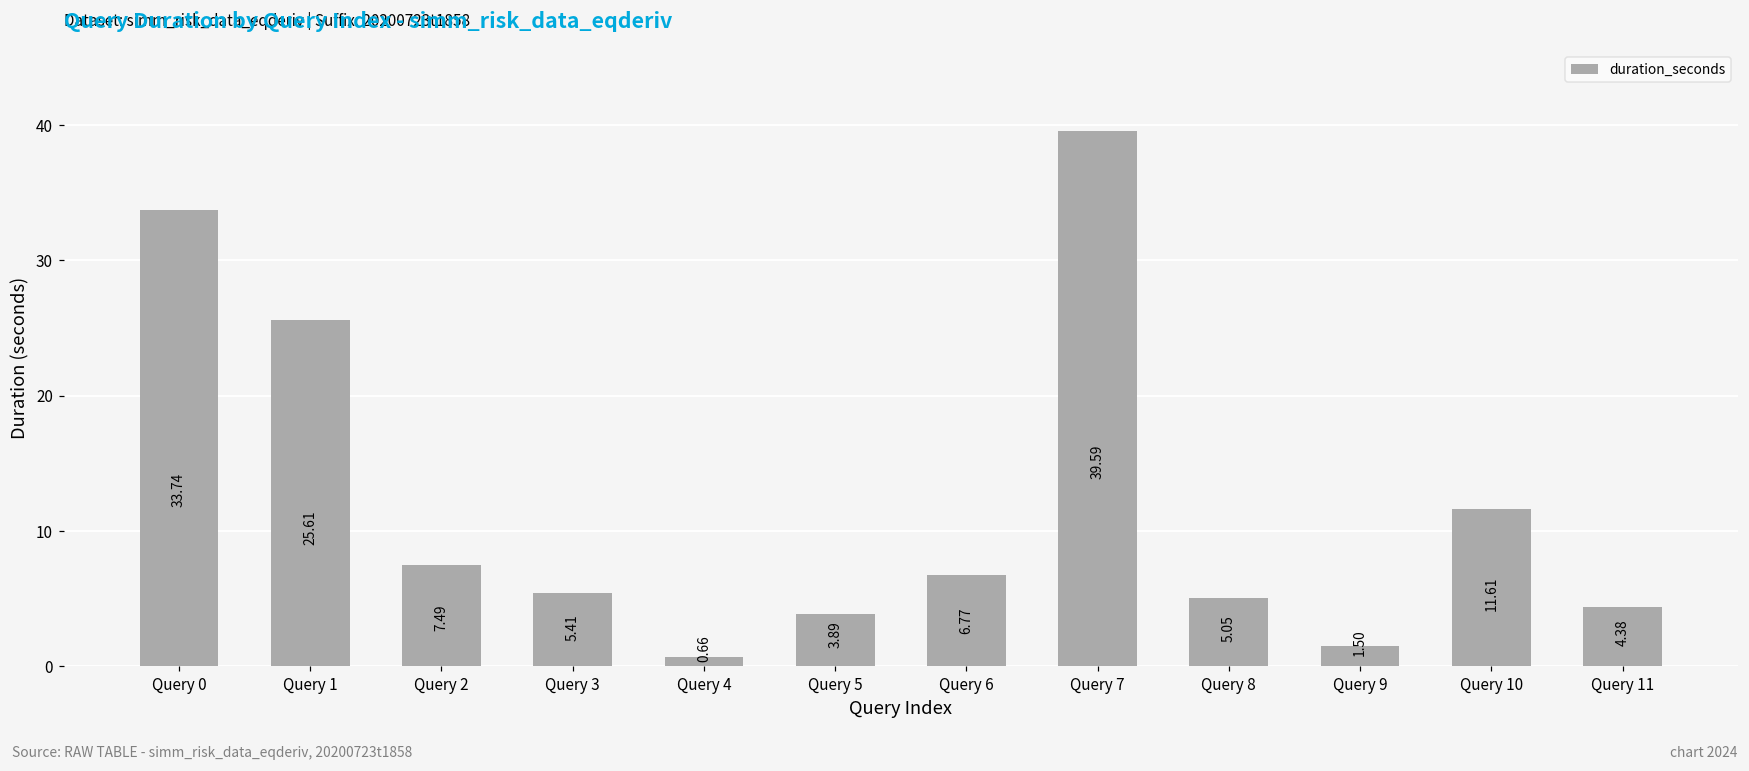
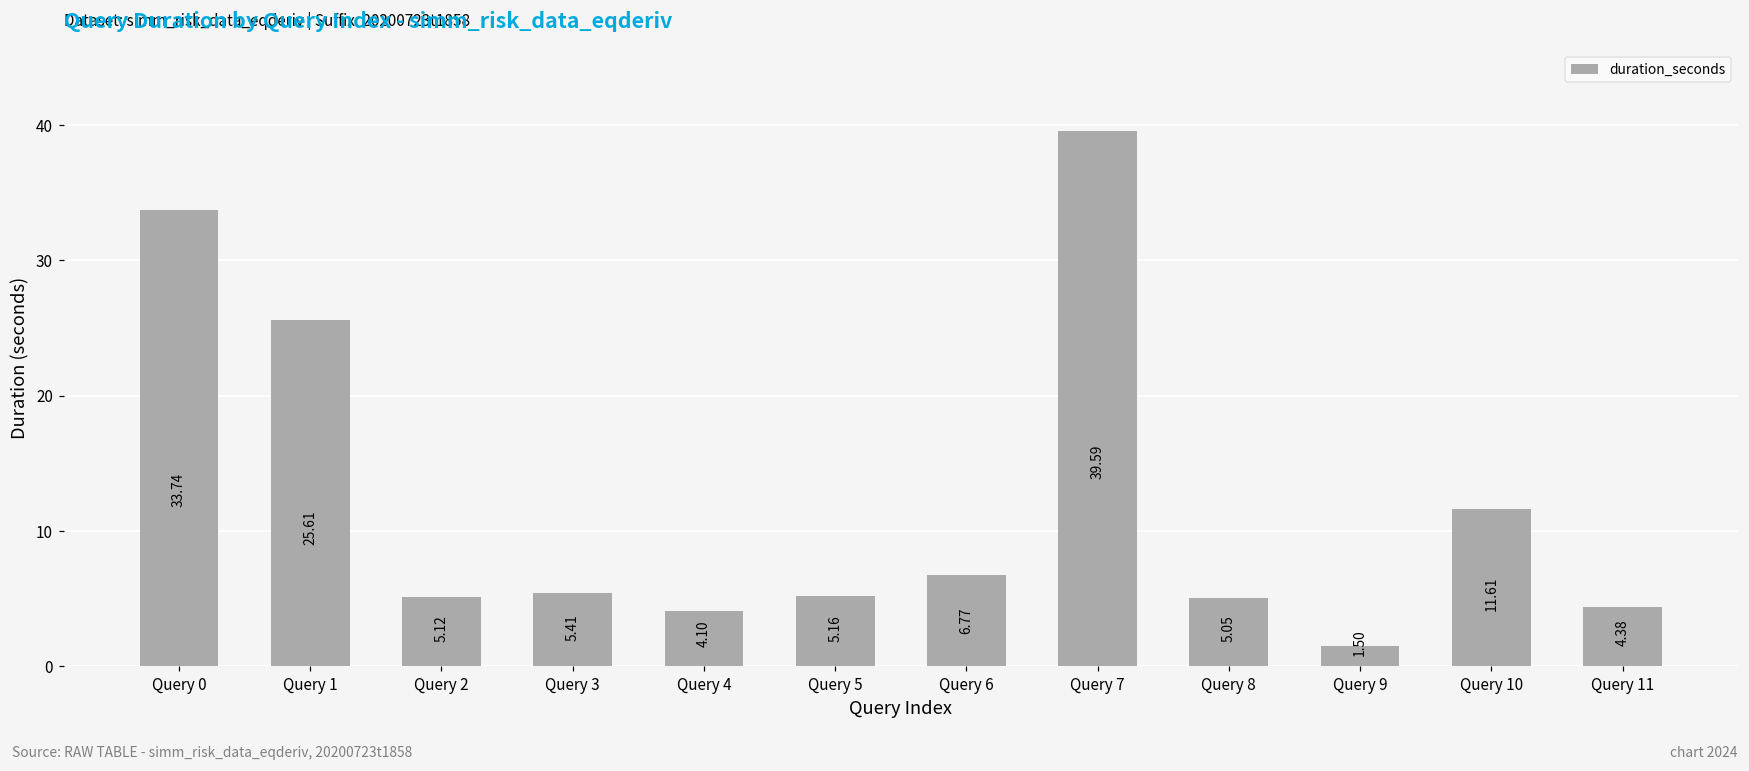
Query 2: 7.49 -> 5.12
Query 4: 0.66 -> 4.10
Query 5: 3.89 -> 5.16
